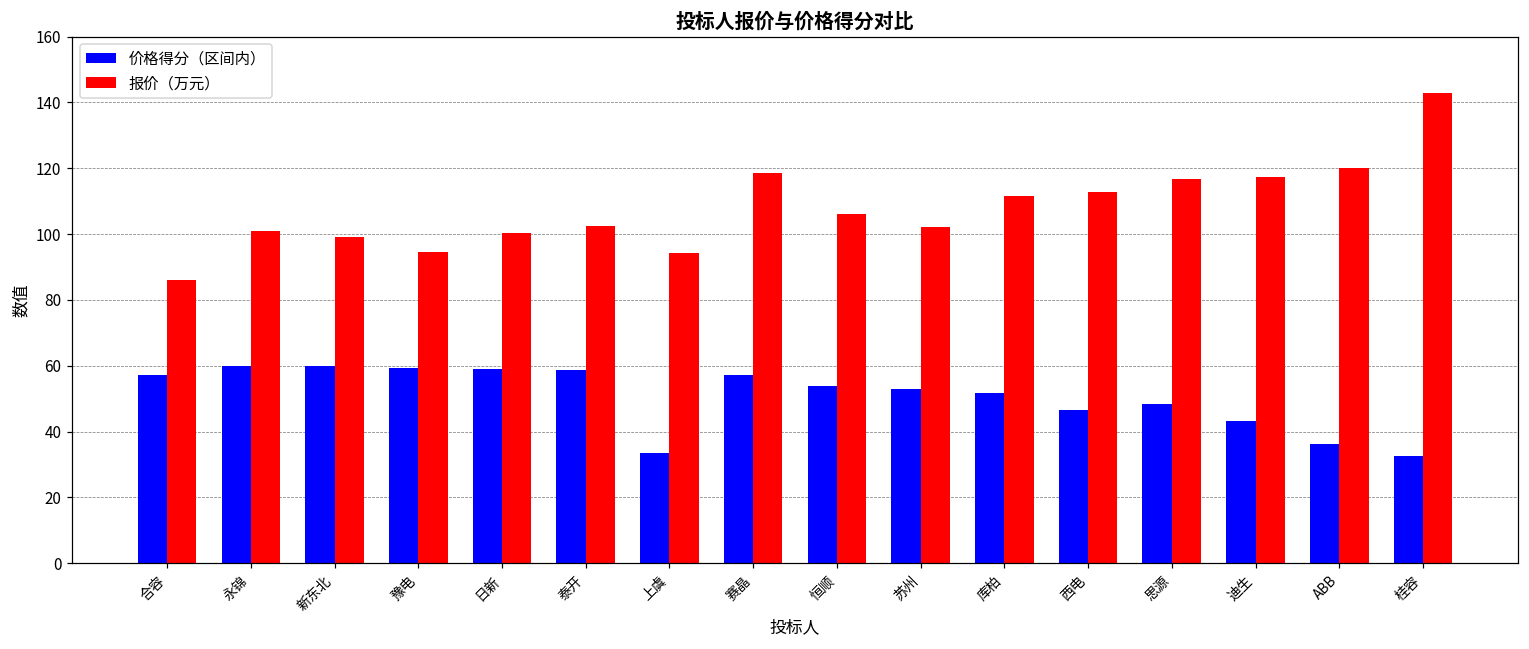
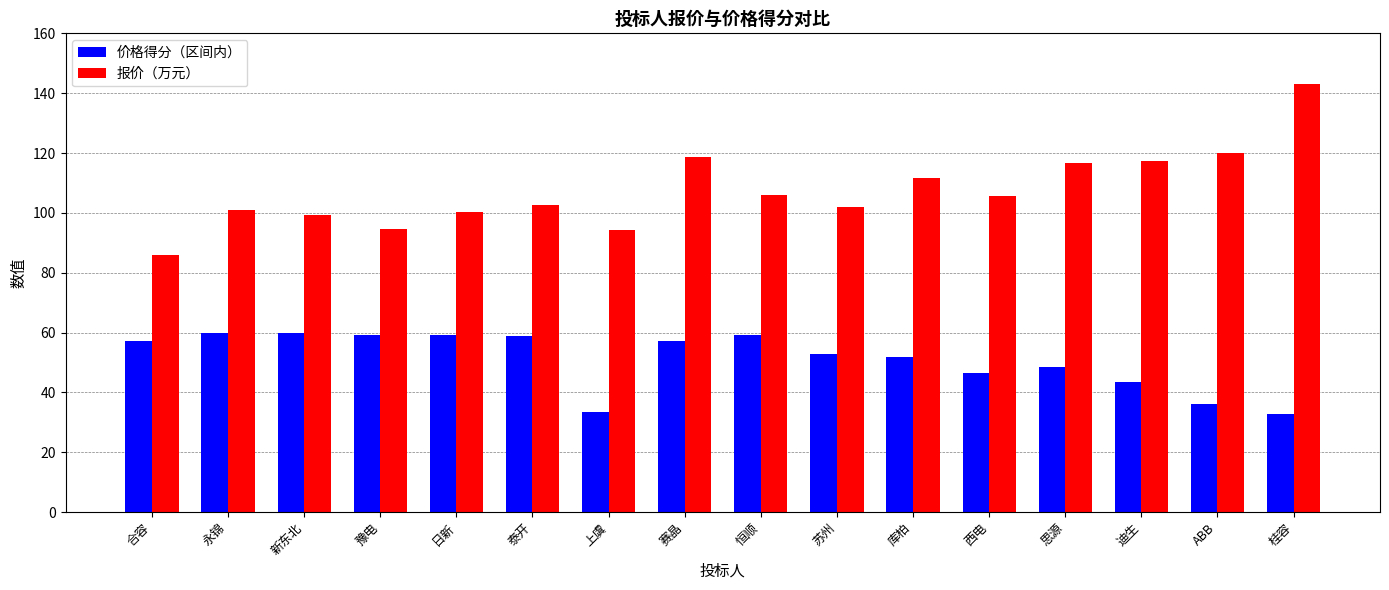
价格得分（区间内）, 恒顺: 54 -> 59
报价（万元）, 西电: 113 -> 106
